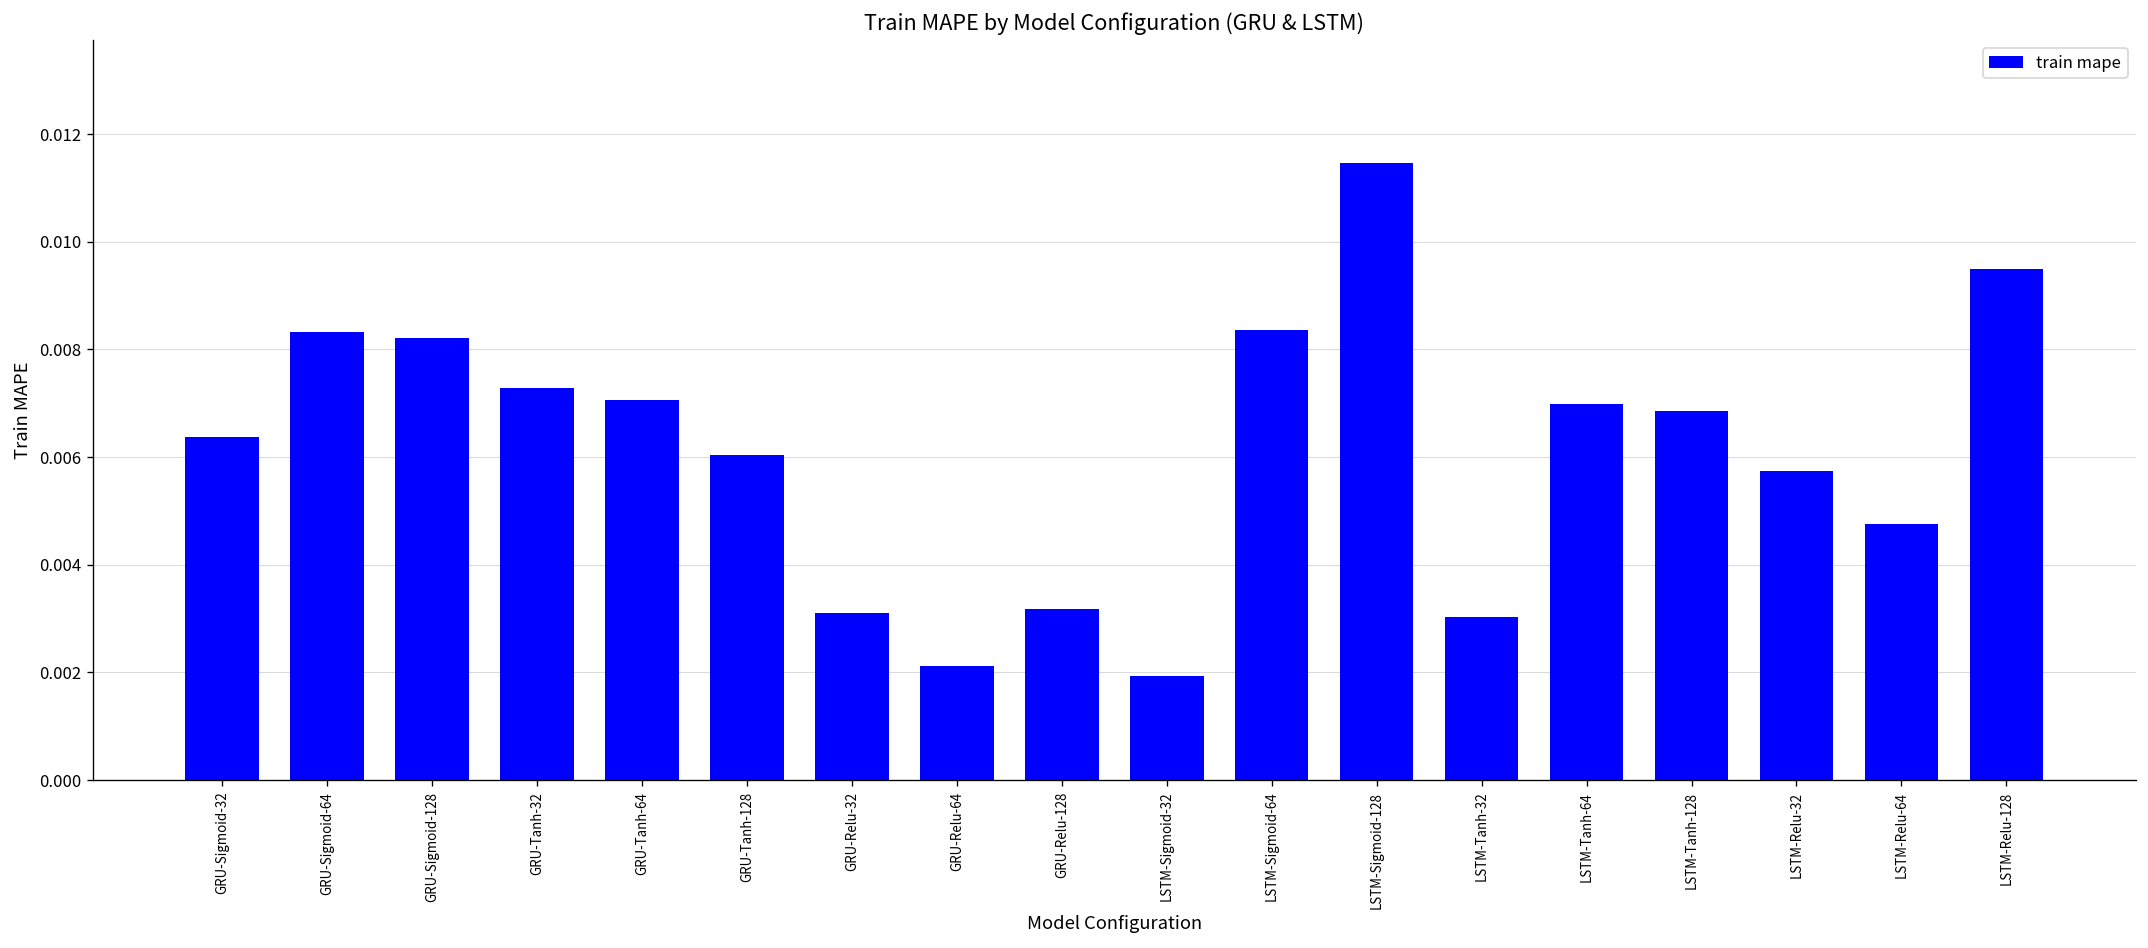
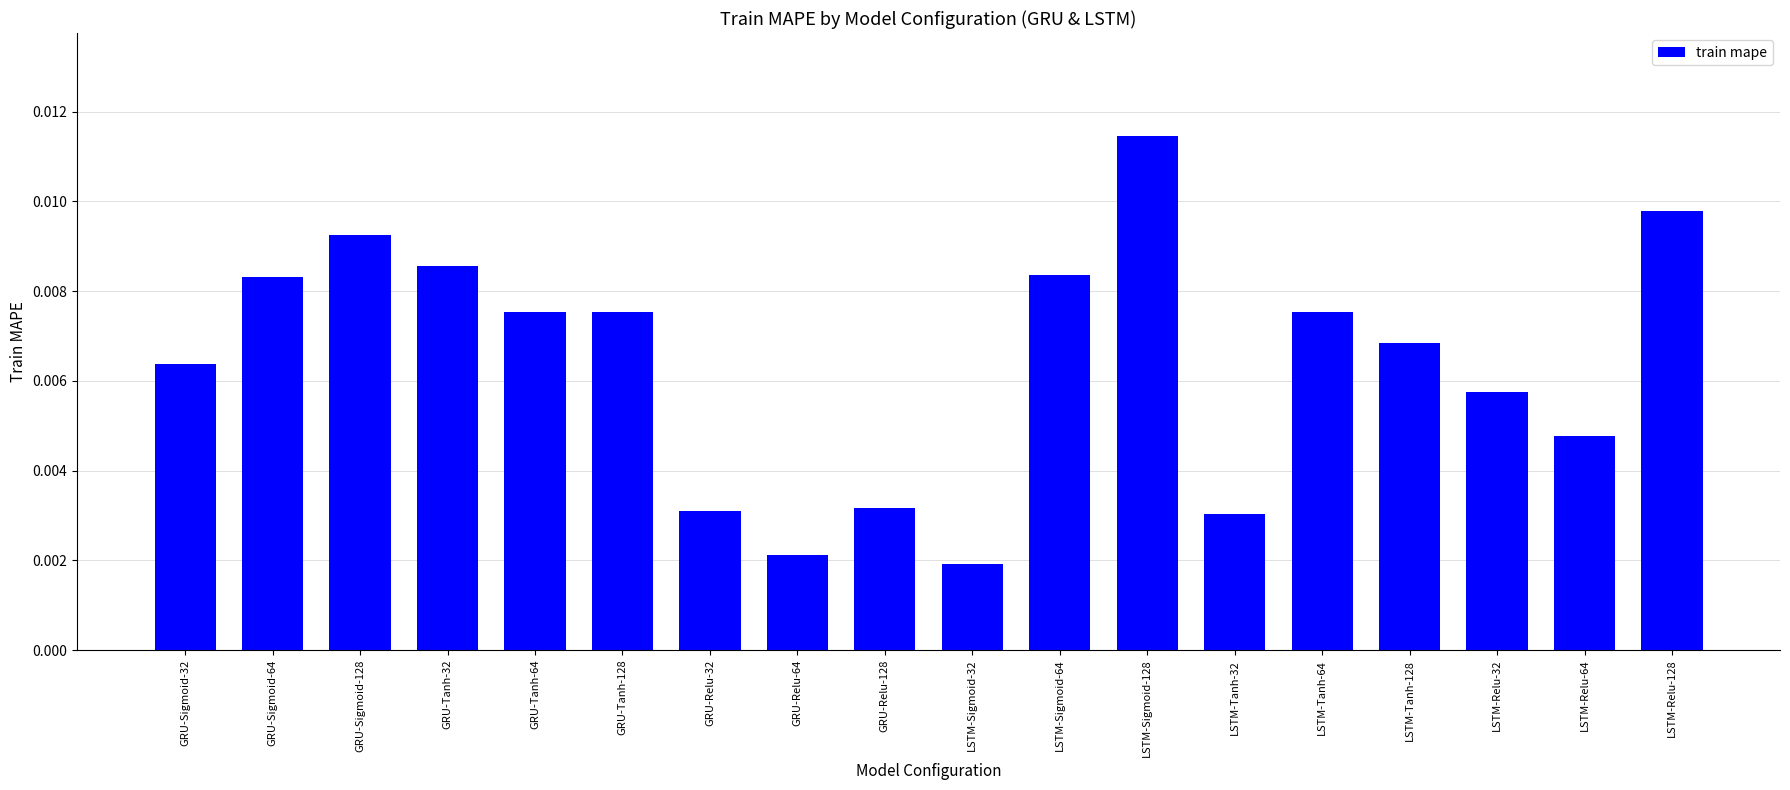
GRU-Sigmoid-128: 0.0082 -> 0.0093
GRU-Tanh-32: 0.0073 -> 0.0086
GRU-Tanh-64: 0.0071 -> 0.0075
GRU-Tanh-128: 0.0060 -> 0.0075
LSTM-Tanh-64: 0.0070 -> 0.0075
LSTM-Relu-128: 0.0095 -> 0.0098
